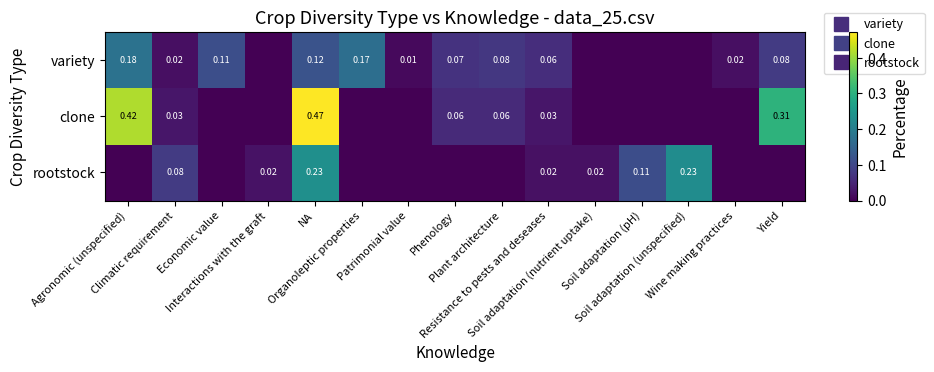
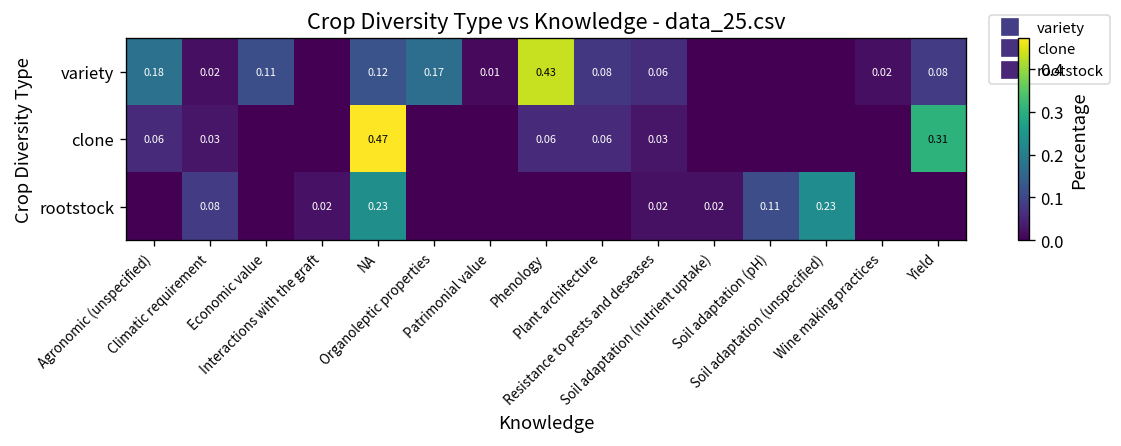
variety, Phenology: 0.07 -> 0.43
clone, Agronomic (unspecified): 0.42 -> 0.06
